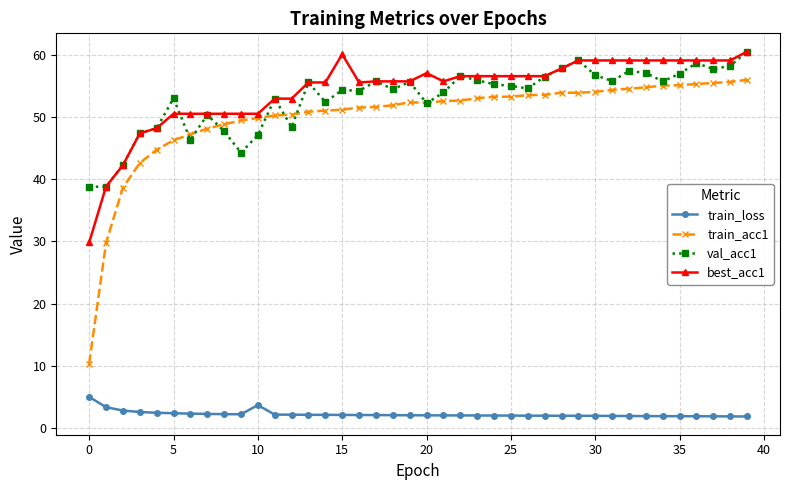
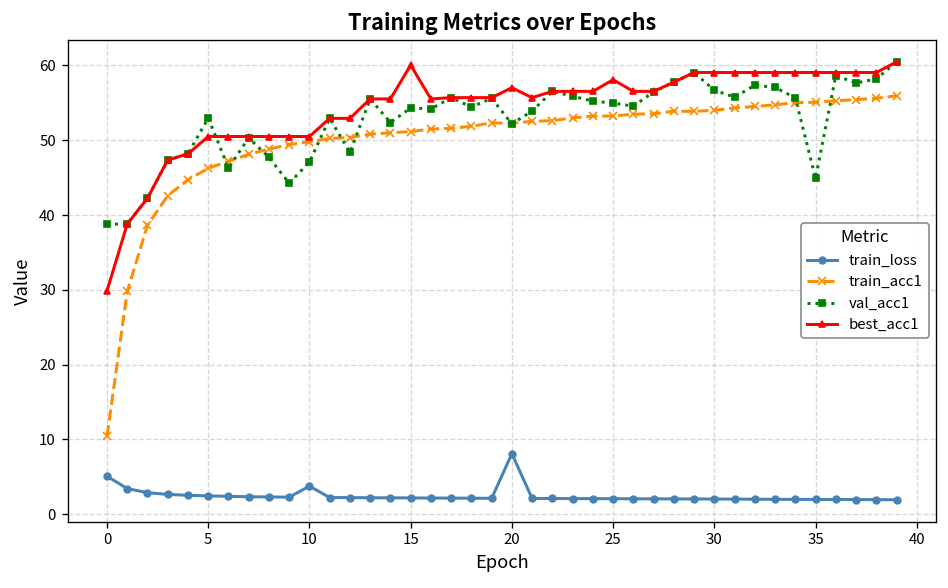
train_loss, 20: 2 -> 8
best_acc1, 25: 57 -> 58
val_acc1, 35: 57 -> 45
